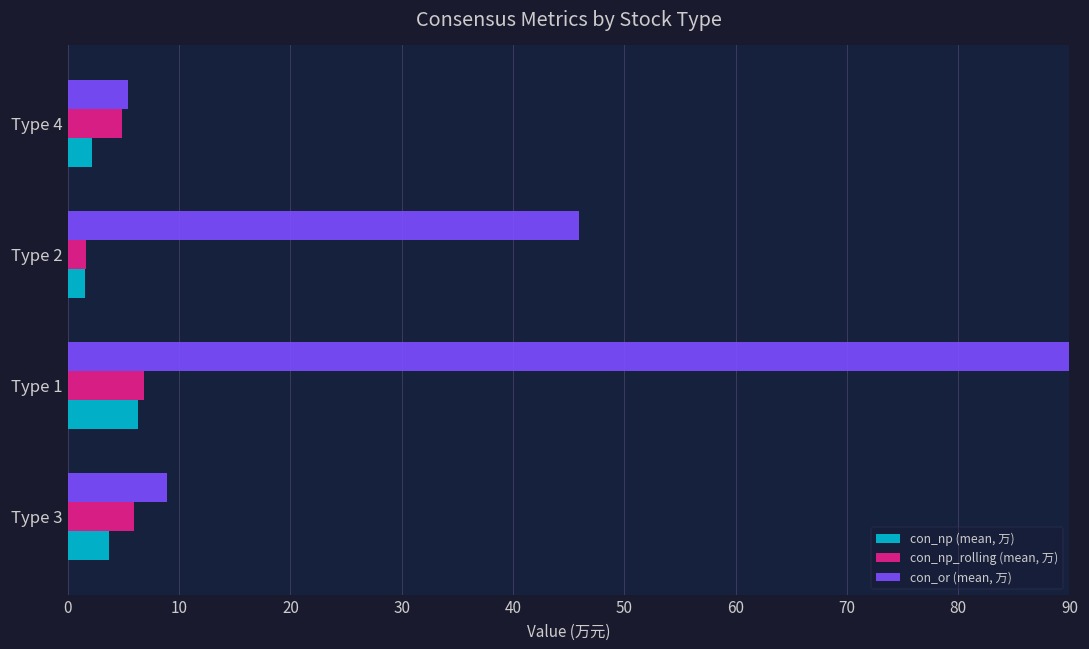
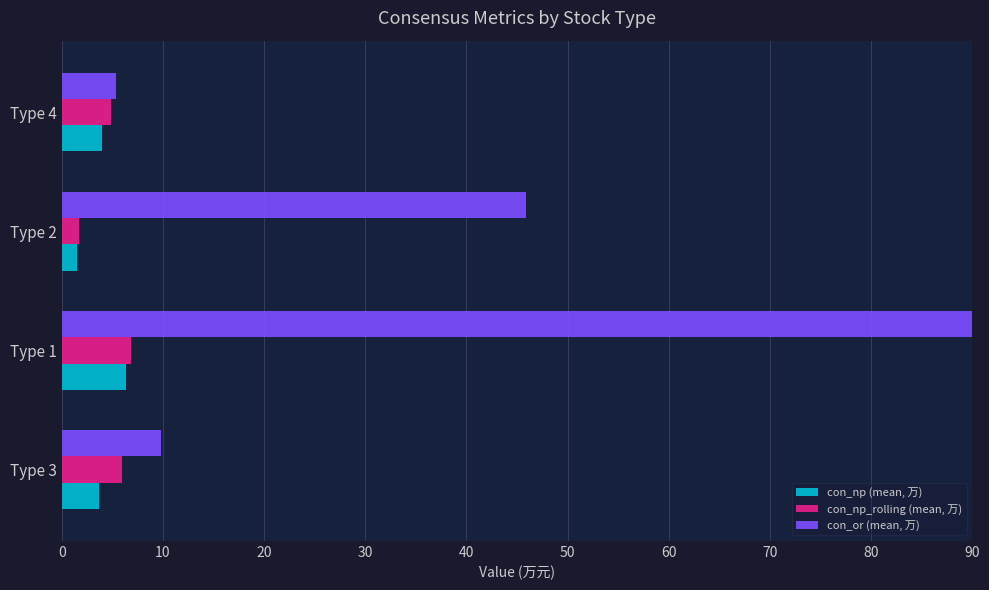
con_np (mean, 万), Type 4: 2.2 -> 3.9
con_or (mean, 万), Type 3: 8.9 -> 9.8
